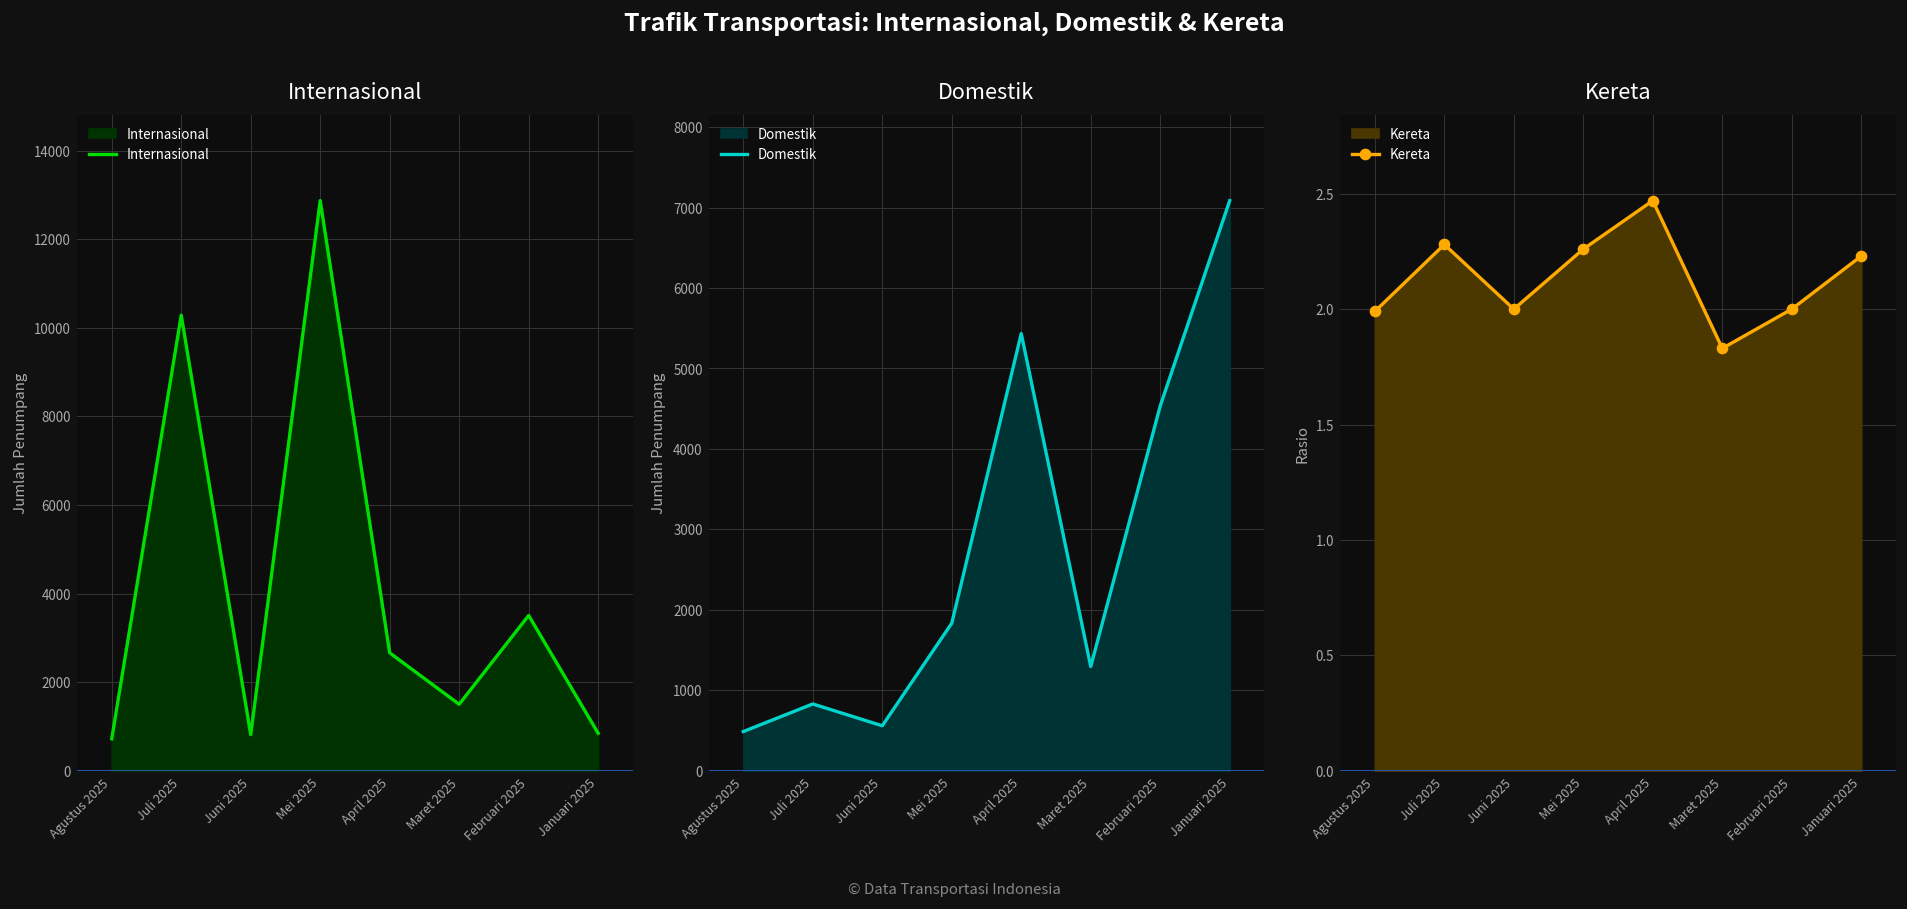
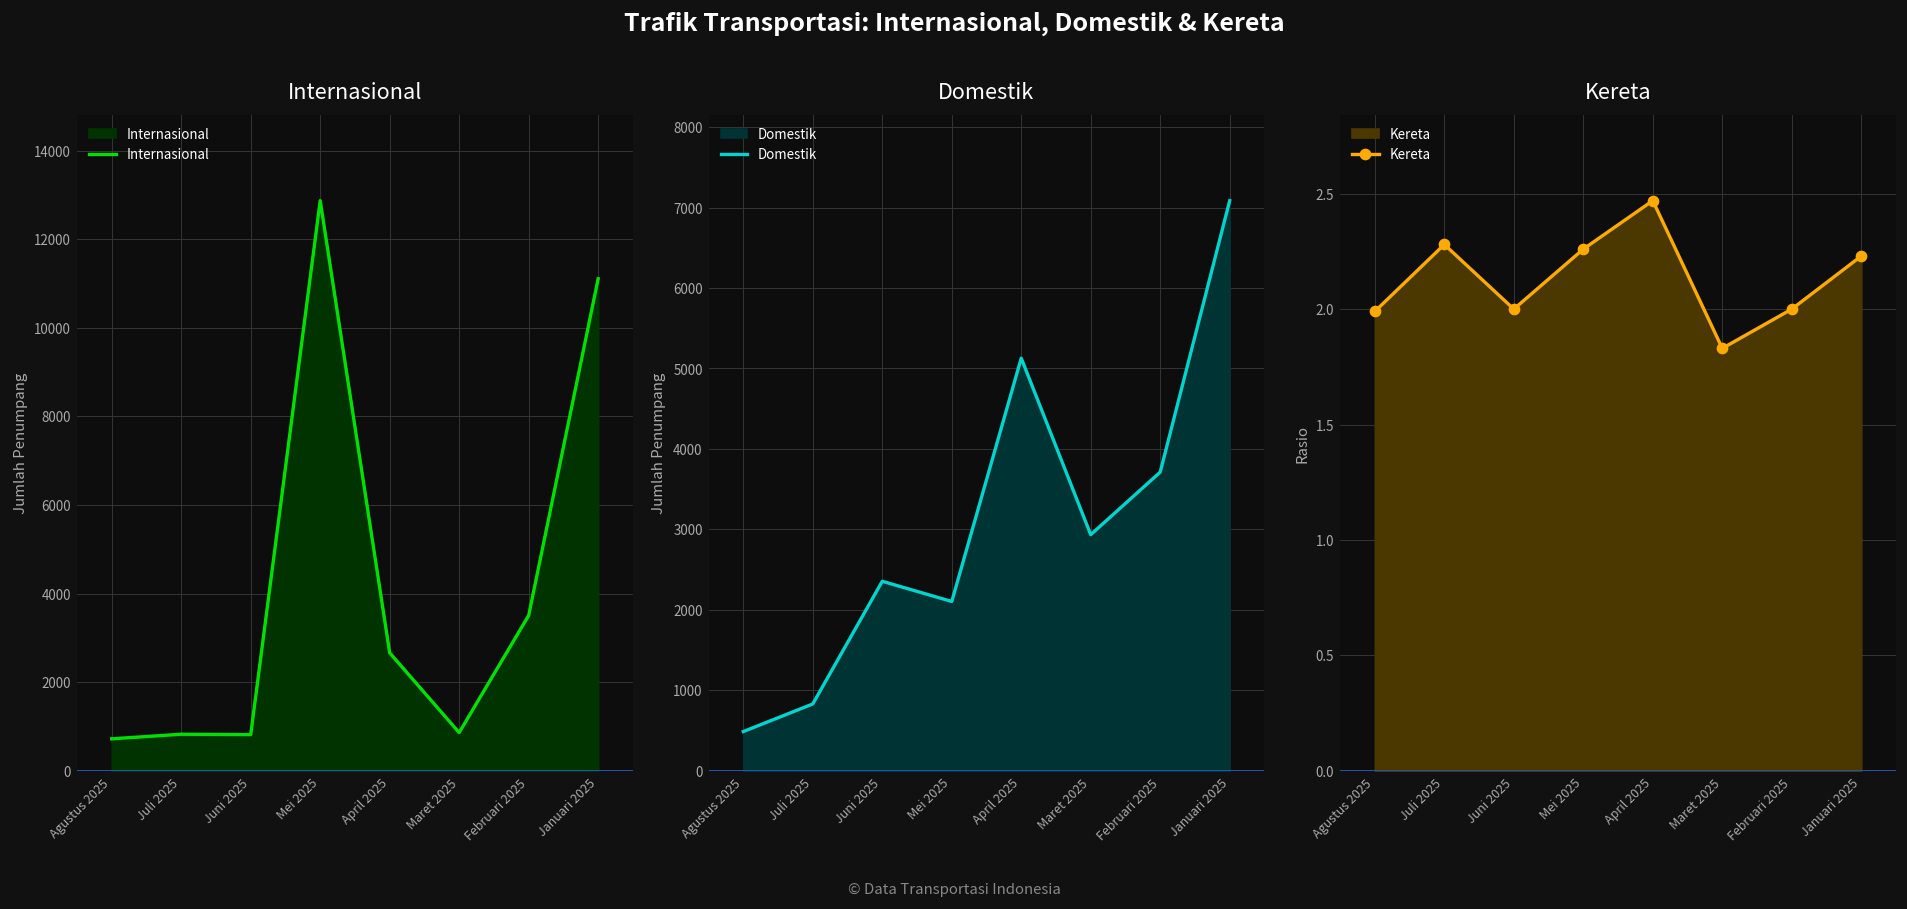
Internasional, Juli 2025: 10300 -> 800
Internasional, Maret 2025: 1500 -> 900
Internasional, Januari 2025: 800 -> 11100
Domestik, Juni 2025: 600 -> 2400
Domestik, Mei 2025: 1800 -> 2100
Domestik, April 2025: 5400 -> 5100
Domestik, Maret 2025: 1300 -> 2900
Domestik, Februari 2025: 4500 -> 3700
